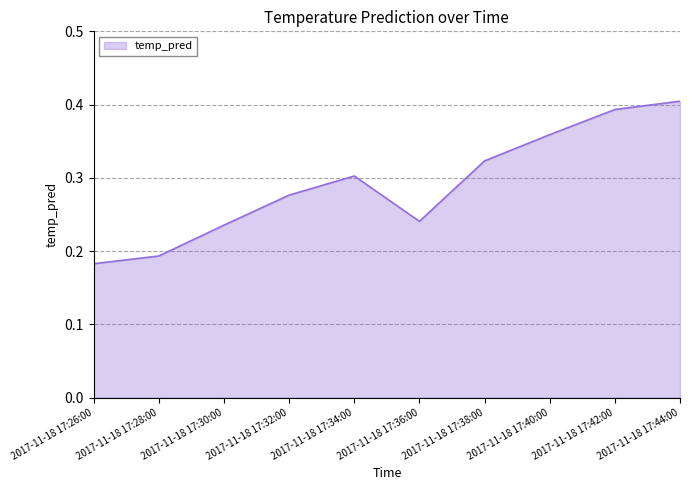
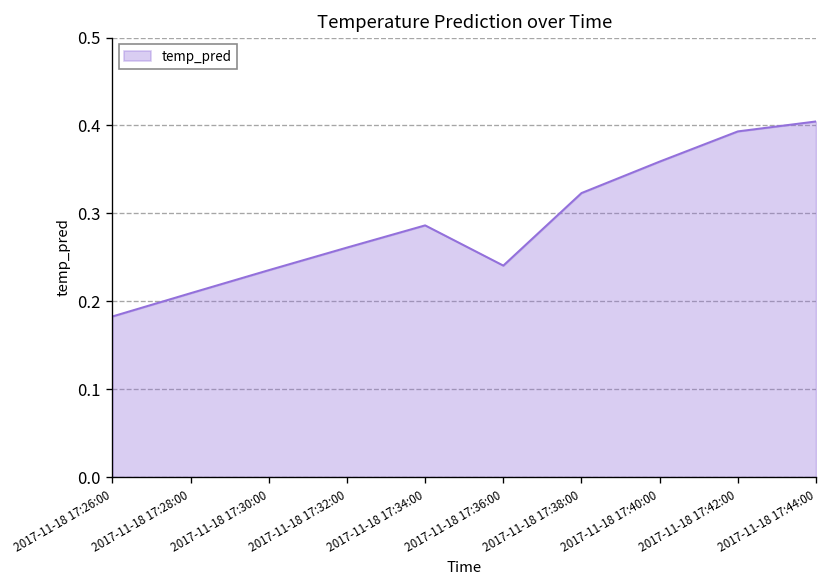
2017-11-18 17:28:00: 0.19 -> 0.21
2017-11-18 17:32:00: 0.28 -> 0.26
2017-11-18 17:34:00: 0.30 -> 0.29
